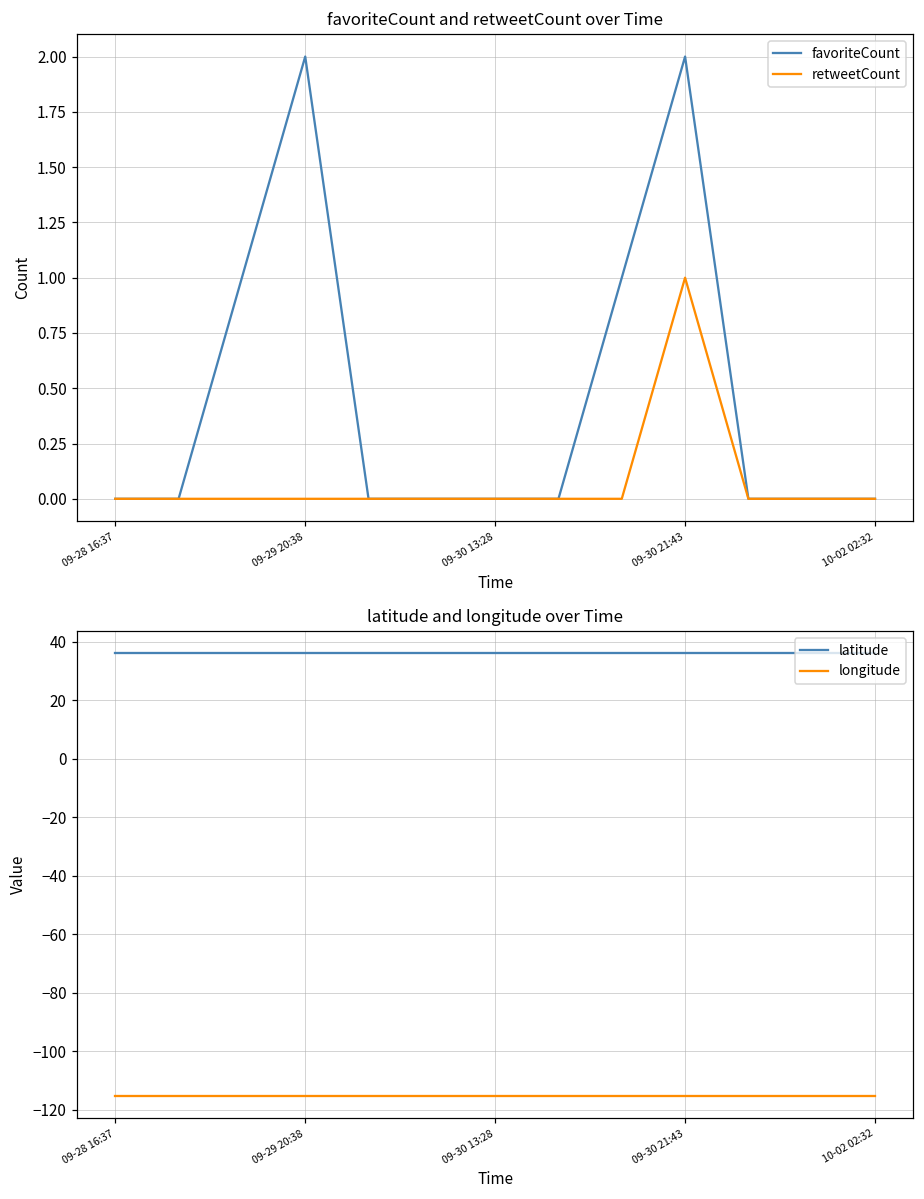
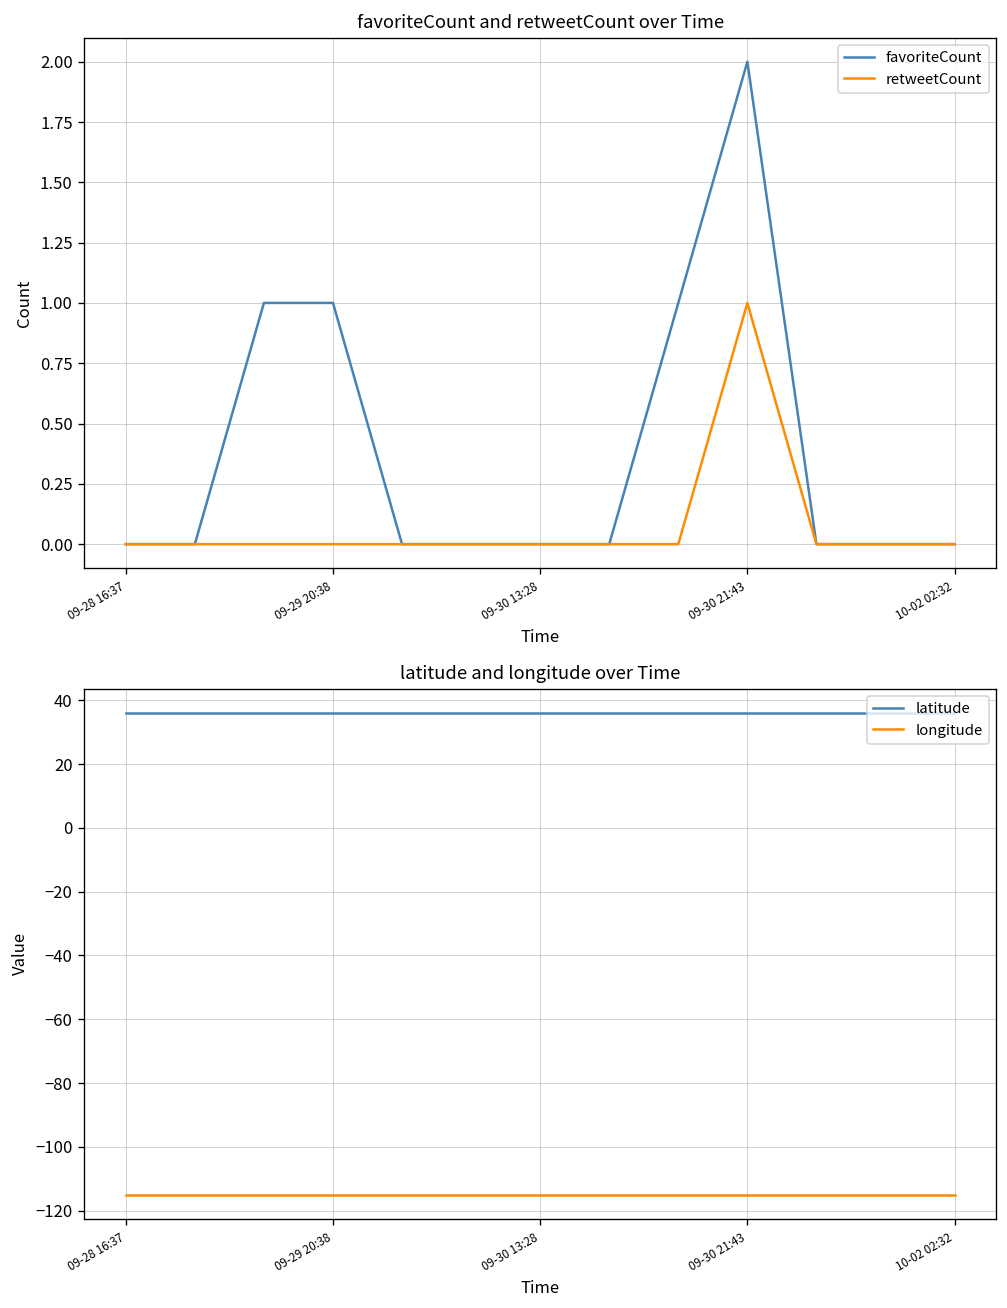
favoriteCount and retweetCount over Time, favoriteCount, 09-29 20:38: 2 -> 1
